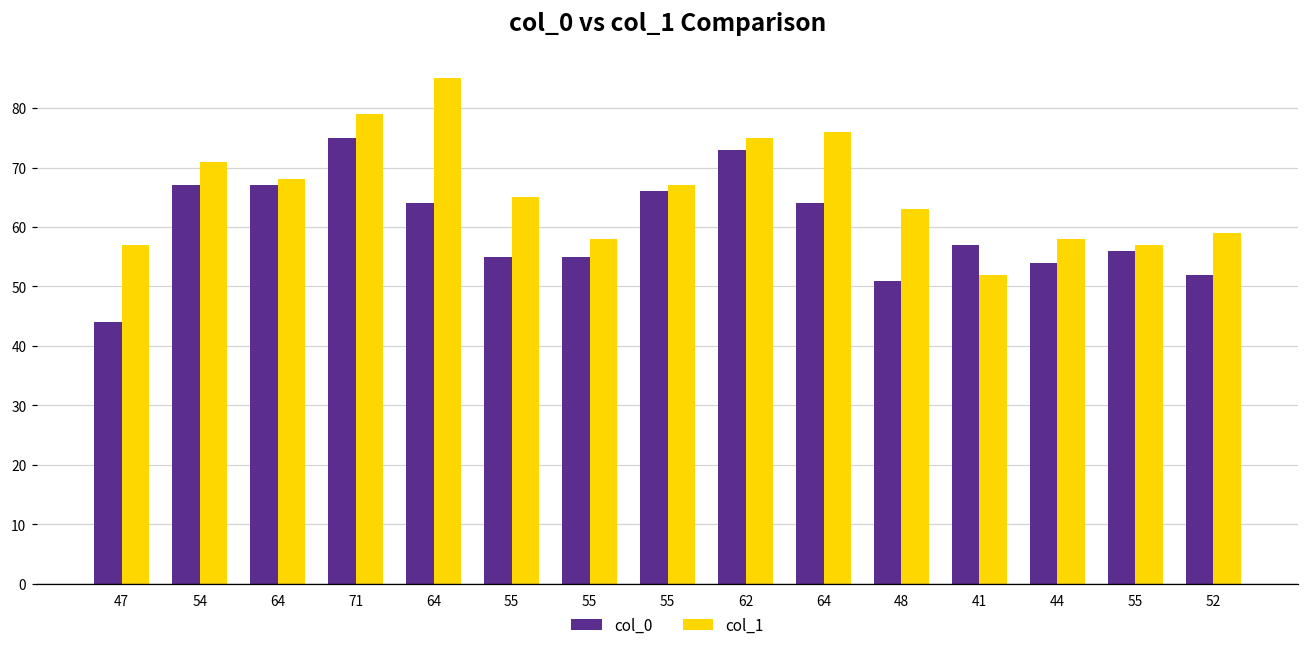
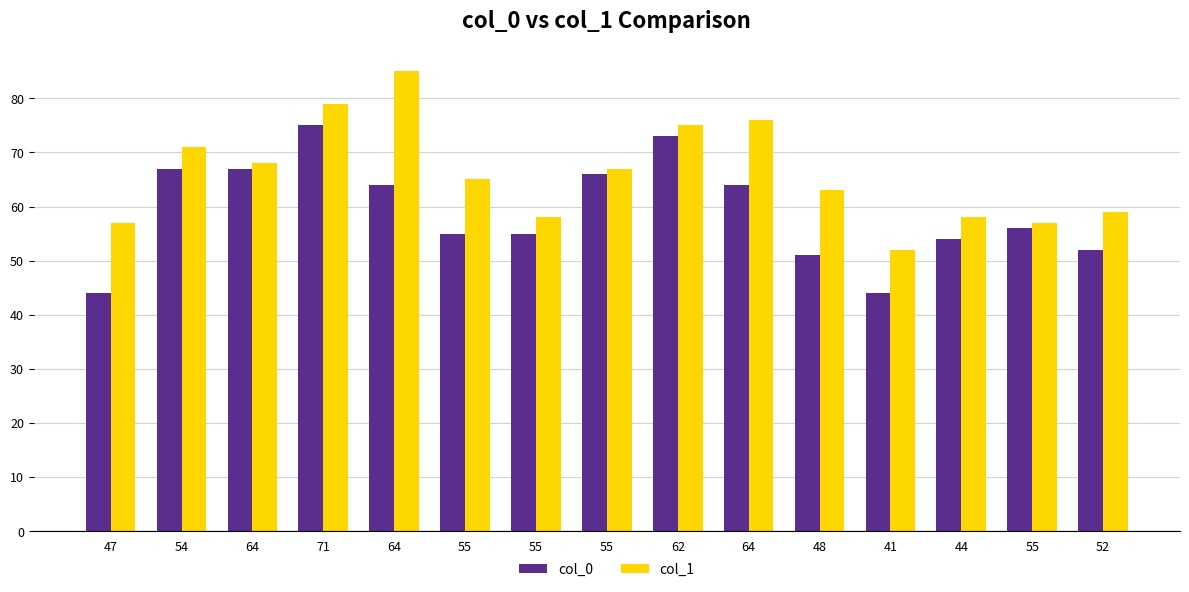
col_0, 41: 57 -> 44
